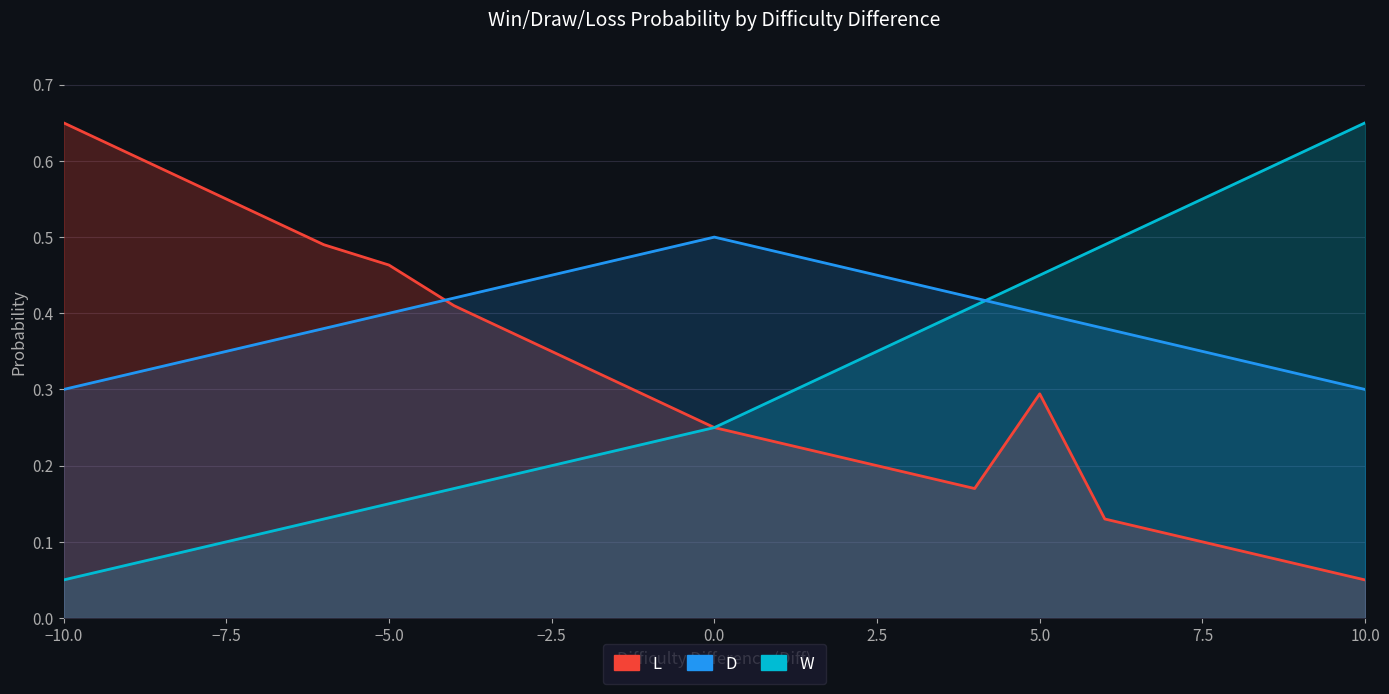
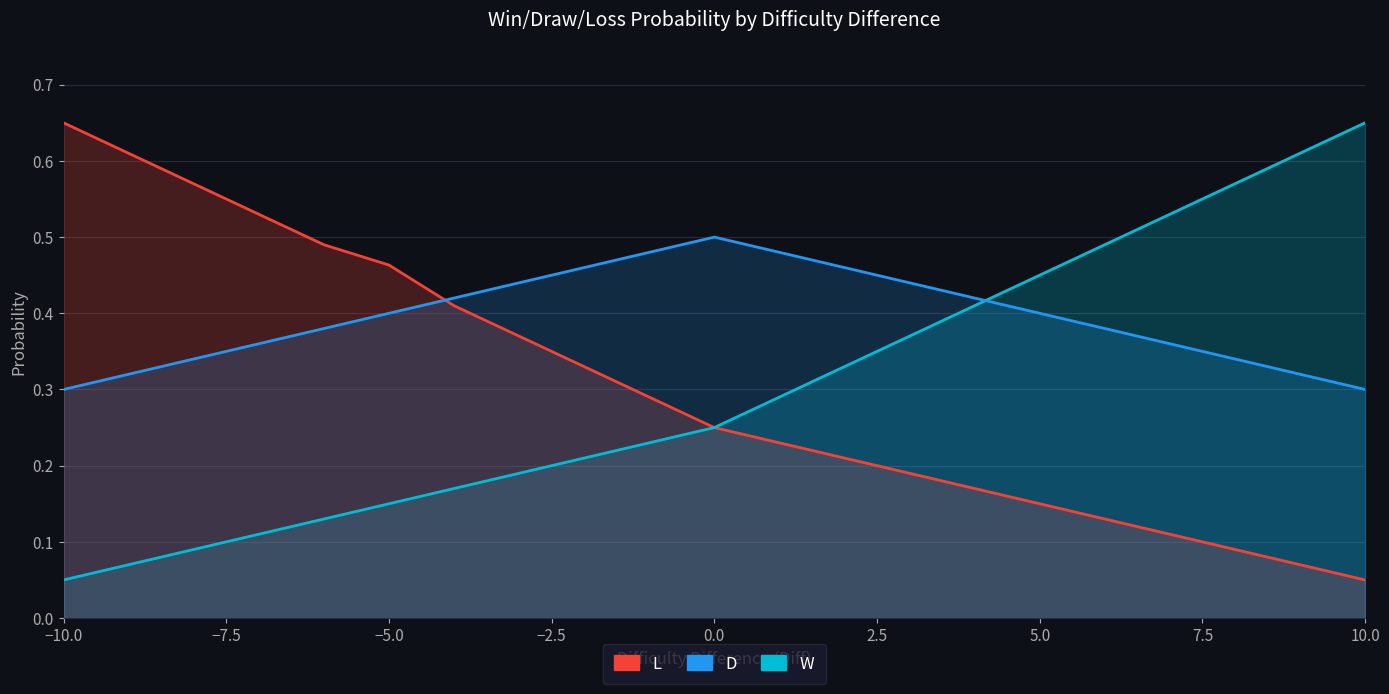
L, 5.0: 0.29 -> 0.15
